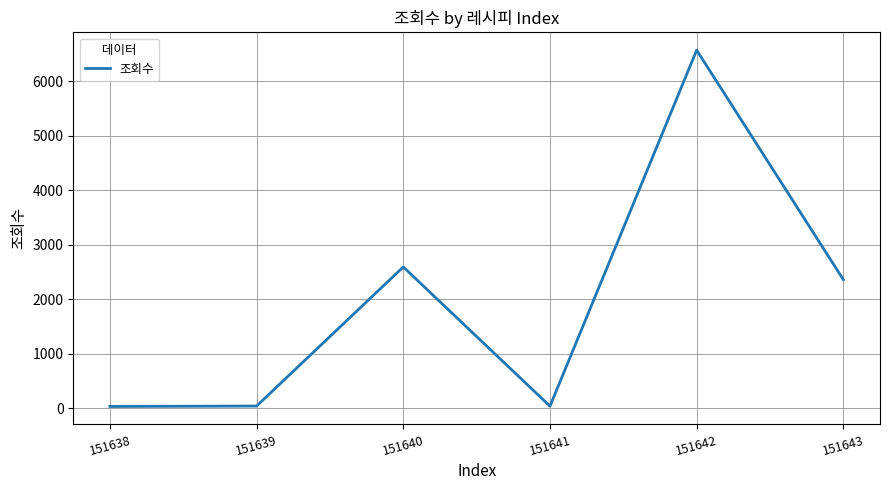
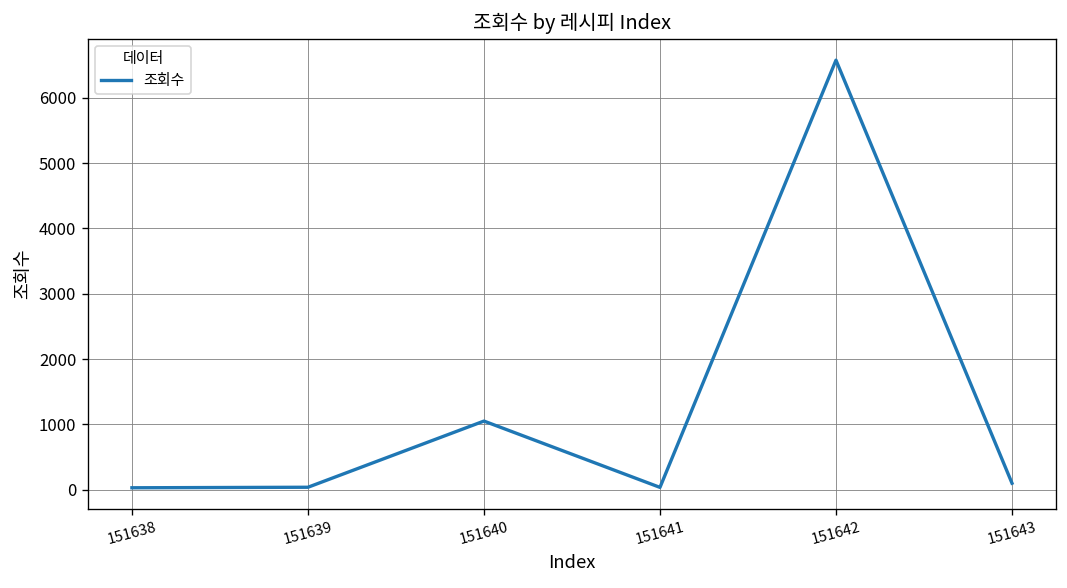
151640: 2600 -> 1100
151643: 2400 -> 100
